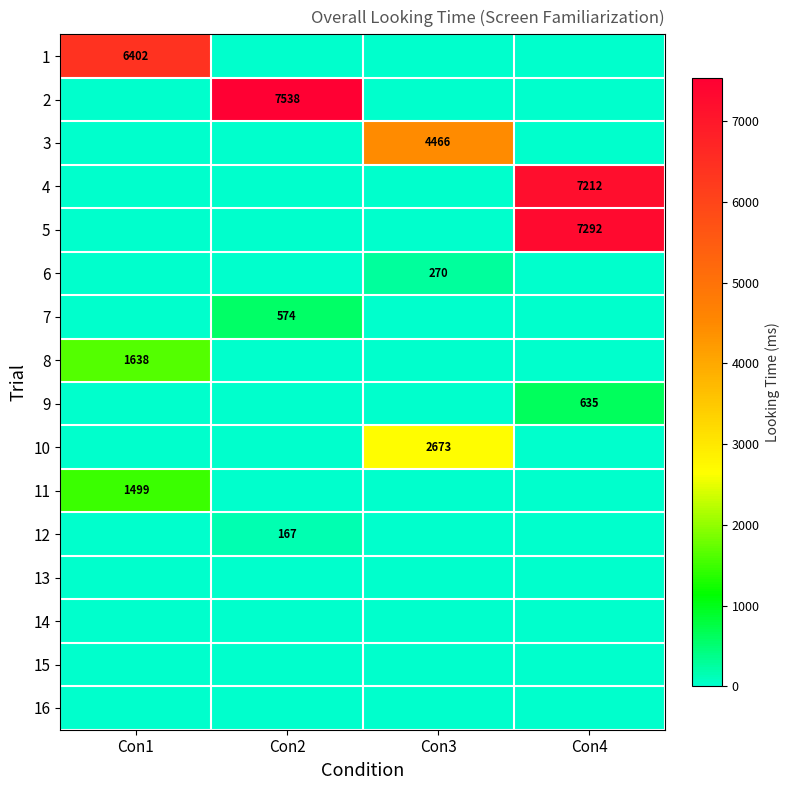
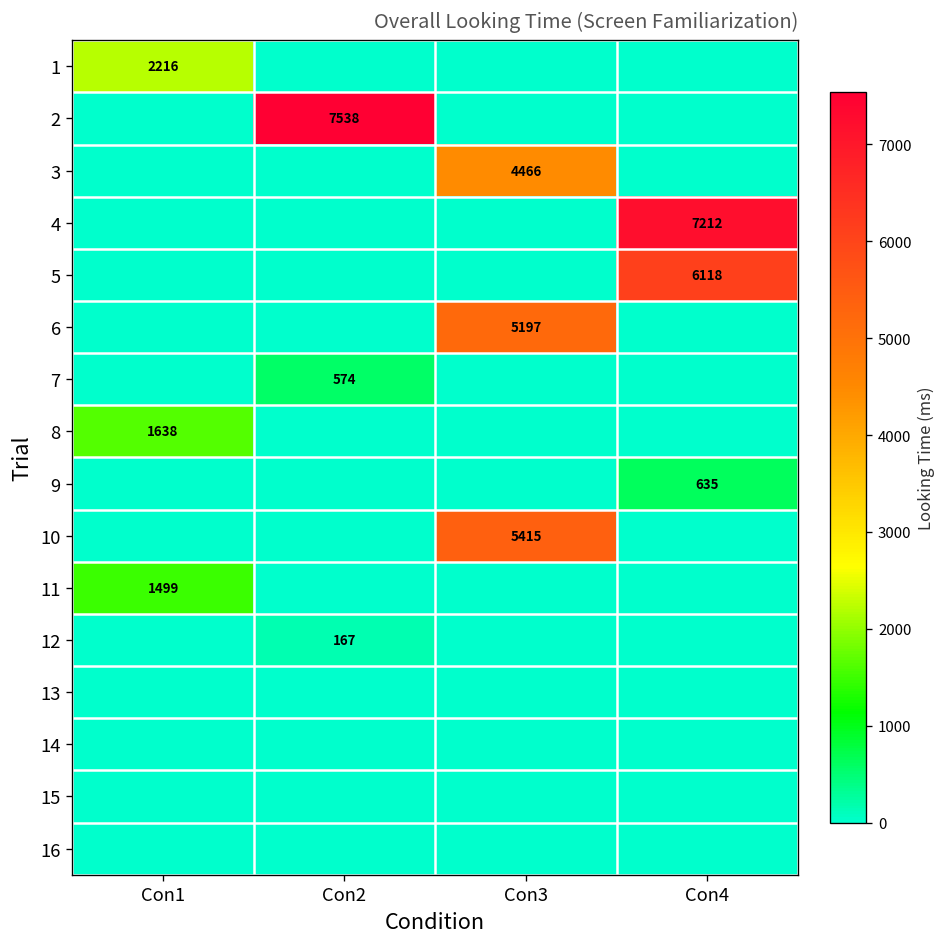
1, Con1: 6402 -> 2216
5, Con4: 7292 -> 6118
6, Con3: 270 -> 5197
10, Con3: 2673 -> 5415
